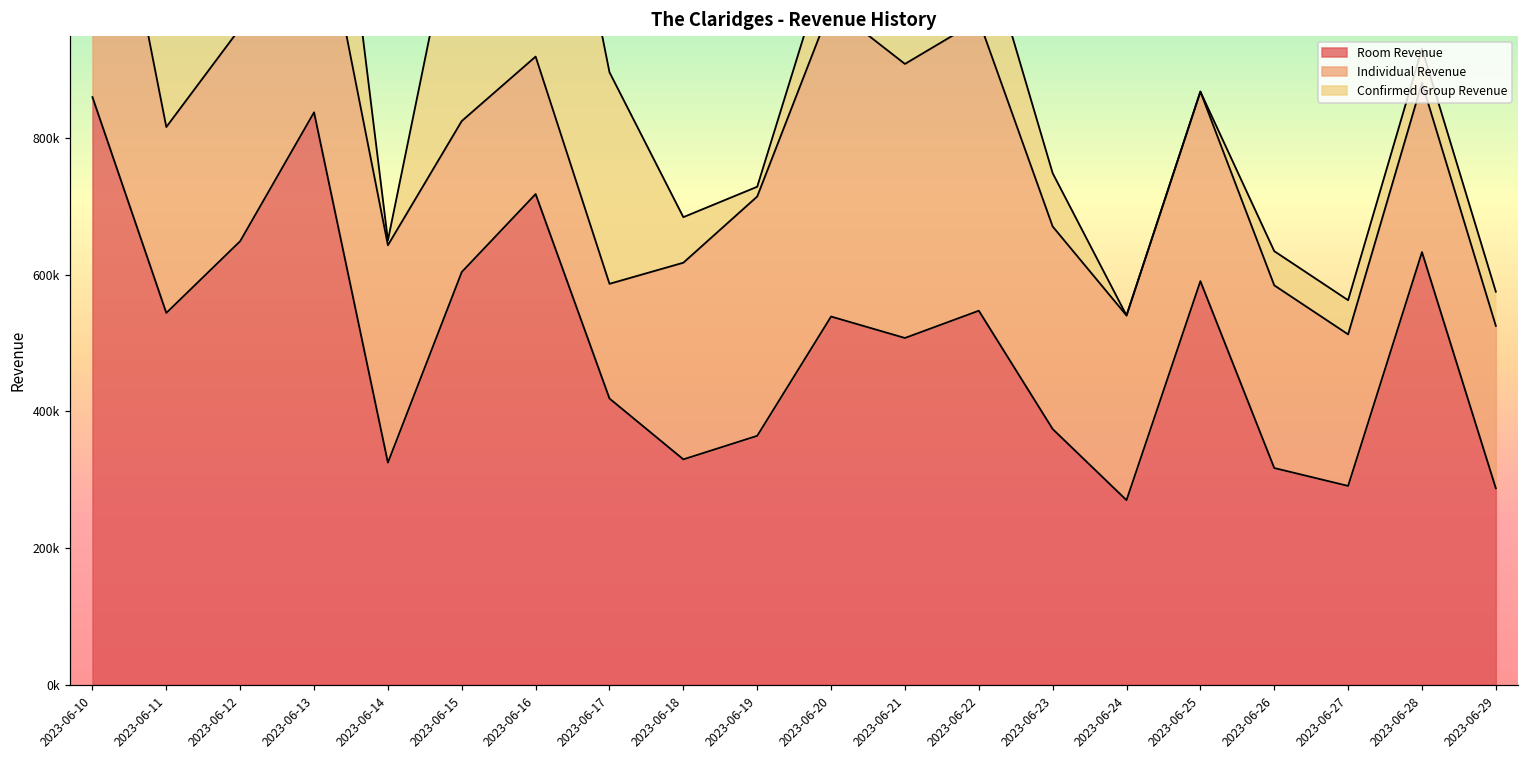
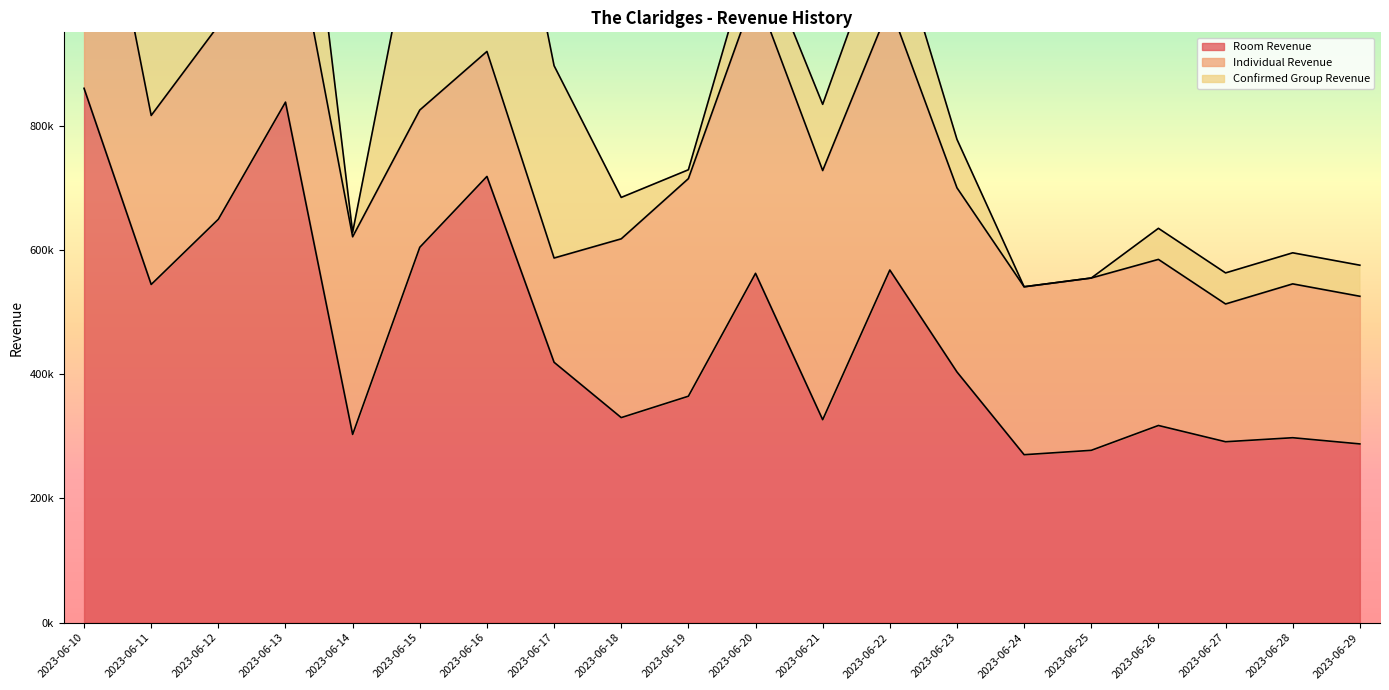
Room Revenue, 2023-06-14: 330000 -> 300000
Room Revenue, 2023-06-20: 540000 -> 560000
Room Revenue, 2023-06-21: 510000 -> 330000
Room Revenue, 2023-06-22: 550000 -> 570000
Room Revenue, 2023-06-23: 370000 -> 400000
Room Revenue, 2023-06-25: 590000 -> 280000
Room Revenue, 2023-06-28: 630000 -> 300000
